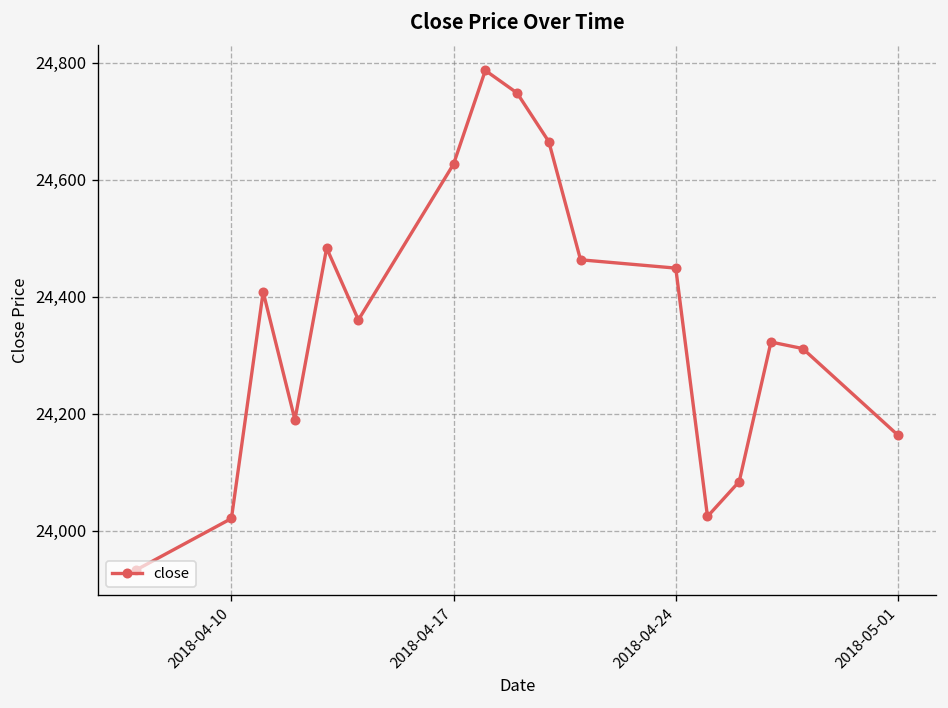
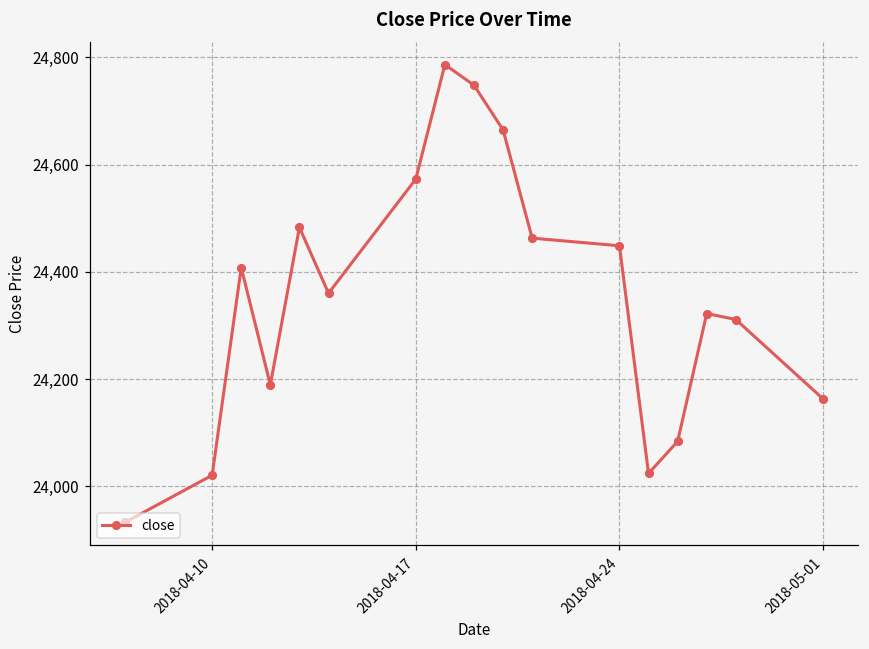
2018-04-17: 24,630 -> 24,570
